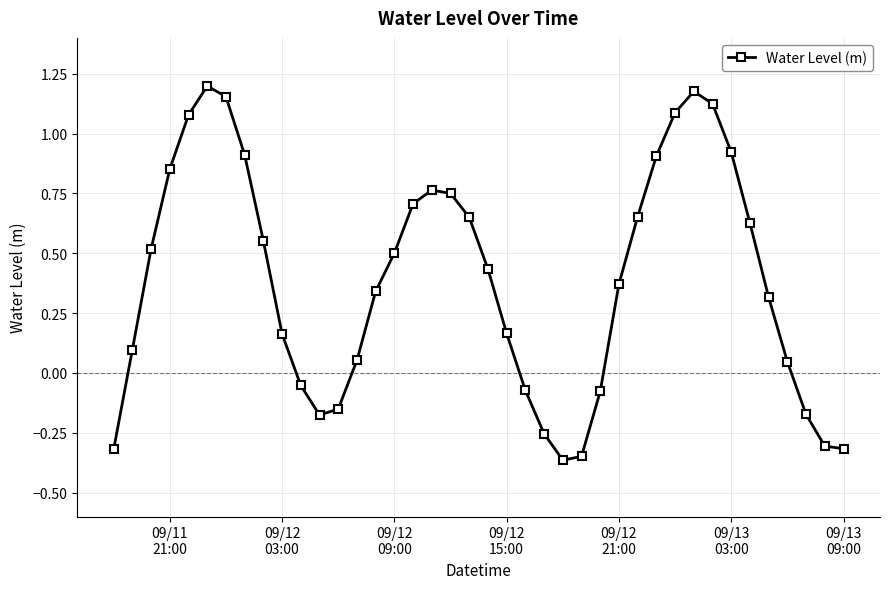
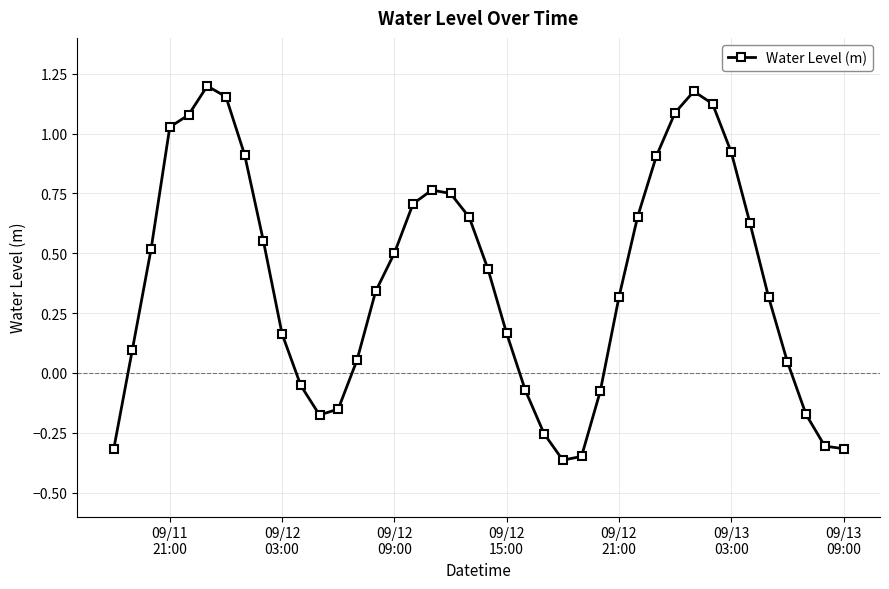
09/11 21:00: 0.85 -> 1.03
09/12 21:00: 0.37 -> 0.32
